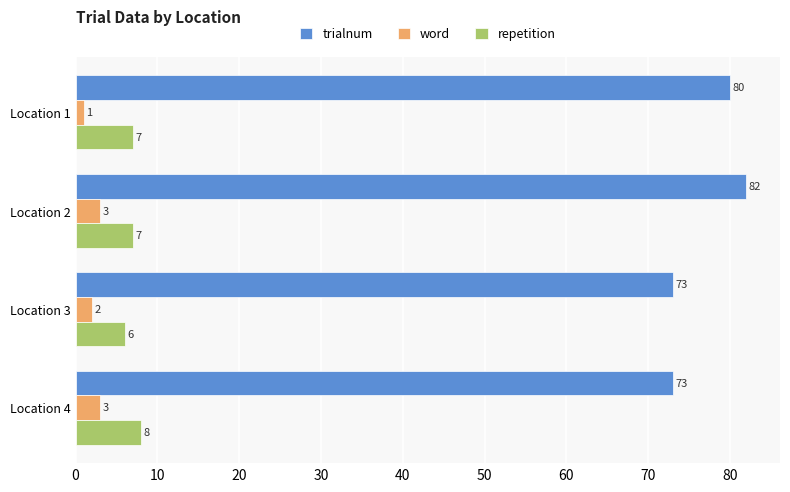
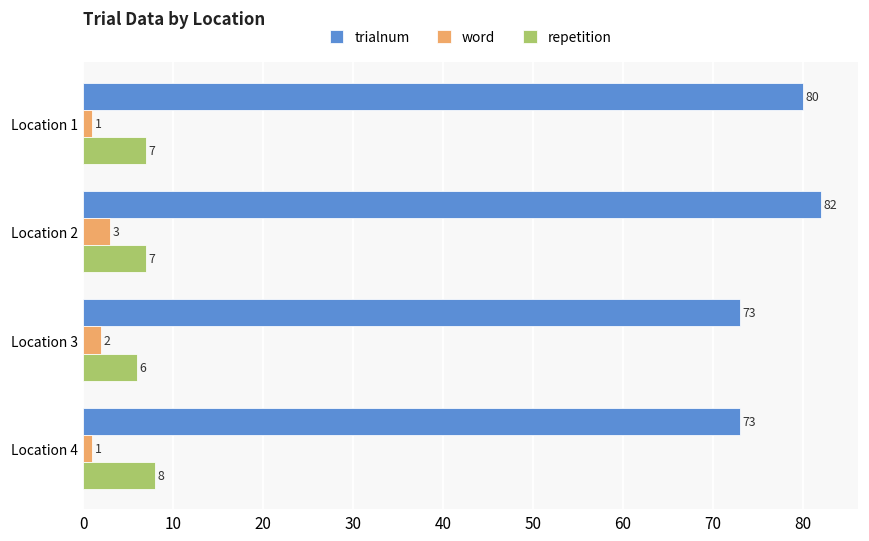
word, Location 4: 3 -> 1
